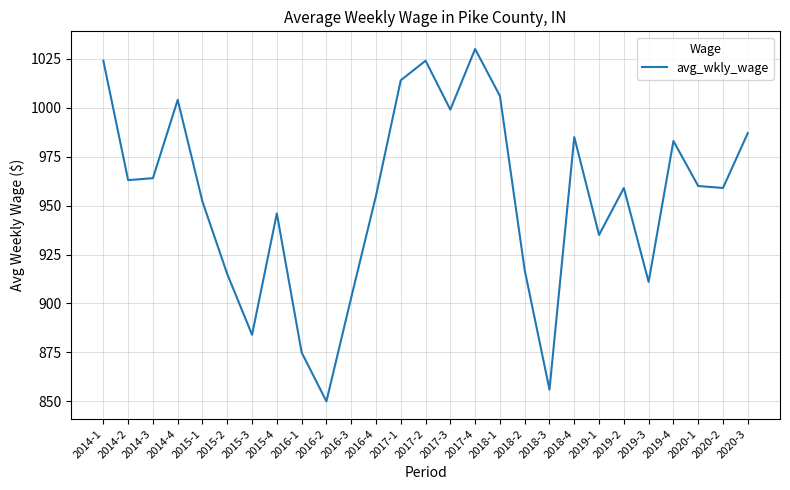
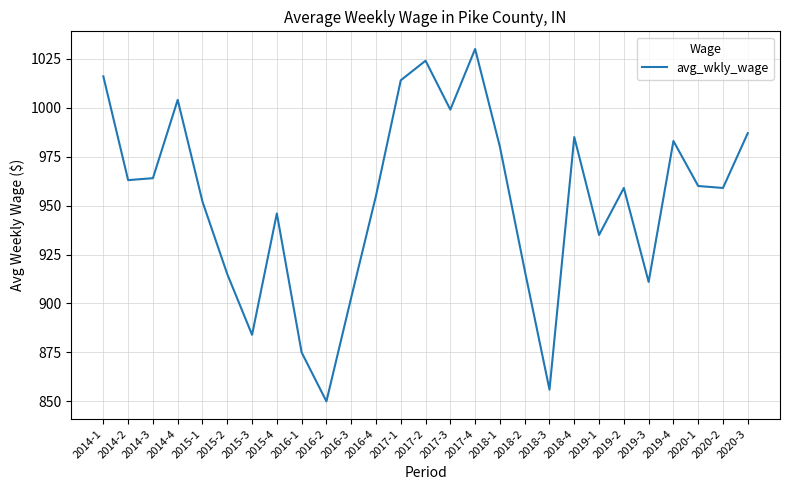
2014-1: 1024 -> 1016
2018-1: 1006 -> 980
